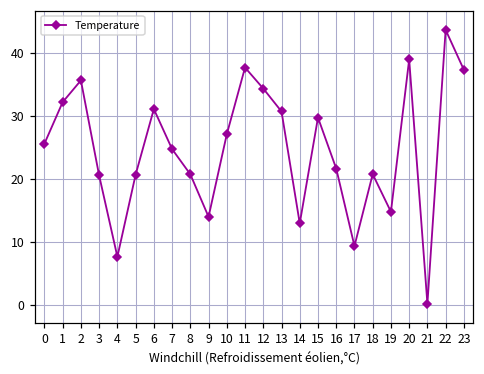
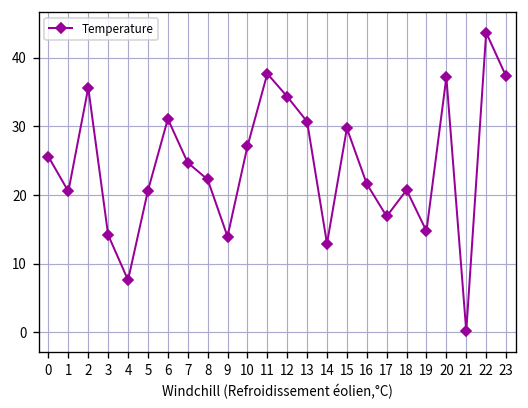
1: 32 -> 21
3: 21 -> 14
8: 21 -> 22
17: 9 -> 17
20: 39 -> 37
